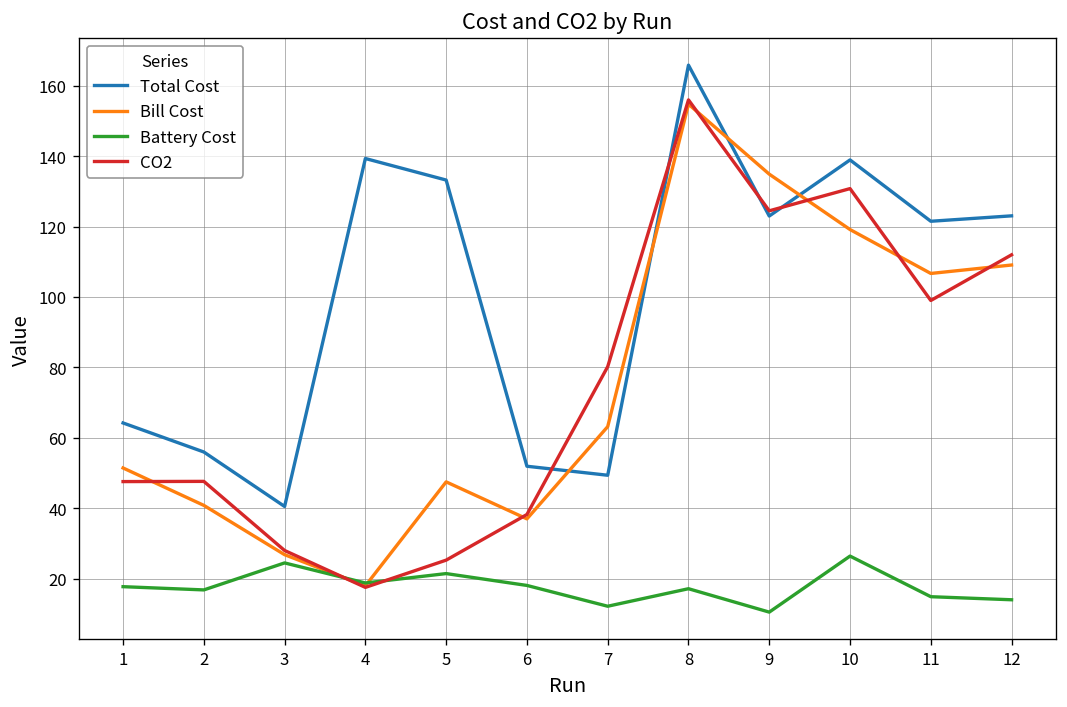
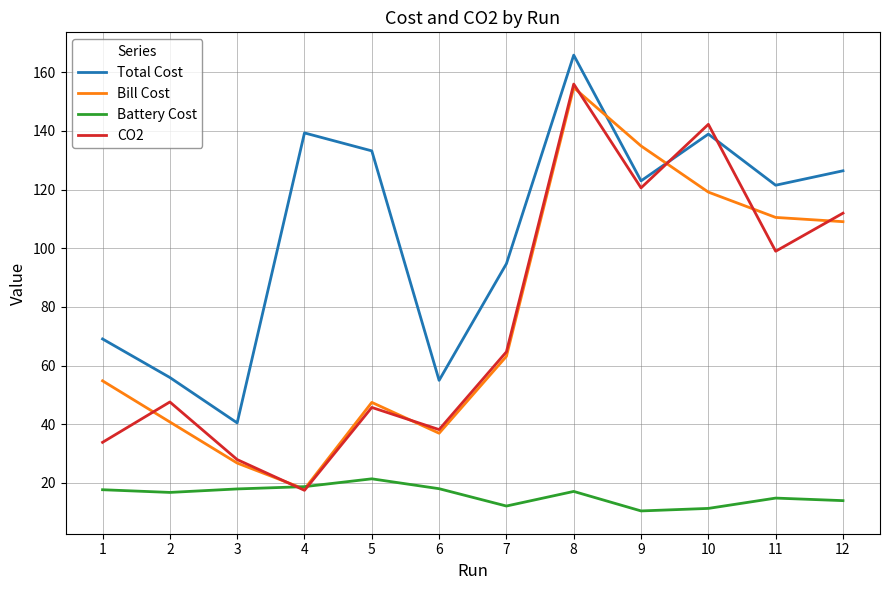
Total Cost, 1: 64 -> 69
Bill Cost, 1: 51 -> 55
CO2, 1: 48 -> 34
Battery Cost, 3: 24 -> 18
CO2, 5: 25 -> 46
Total Cost, 6: 52 -> 55
Total Cost, 7: 49 -> 95
CO2, 7: 80 -> 65
CO2, 9: 124 -> 121
Battery Cost, 10: 26 -> 11
CO2, 10: 131 -> 142
Bill Cost, 11: 107 -> 111
Total Cost, 12: 123 -> 126
